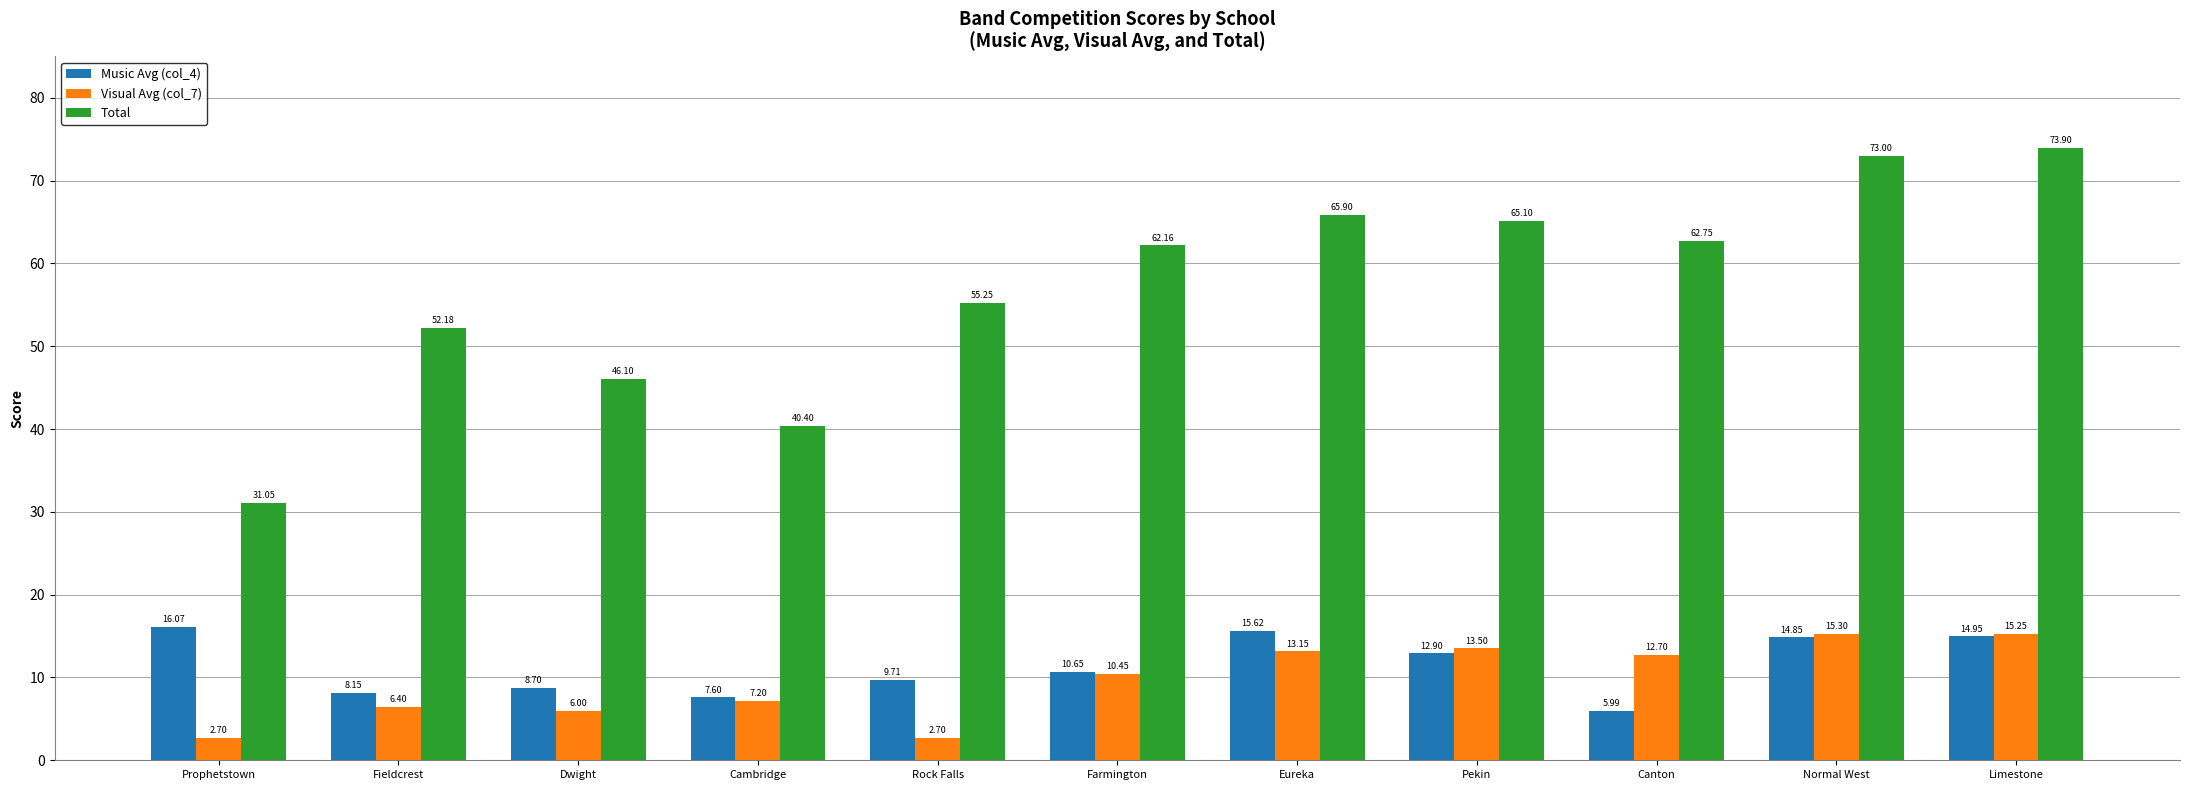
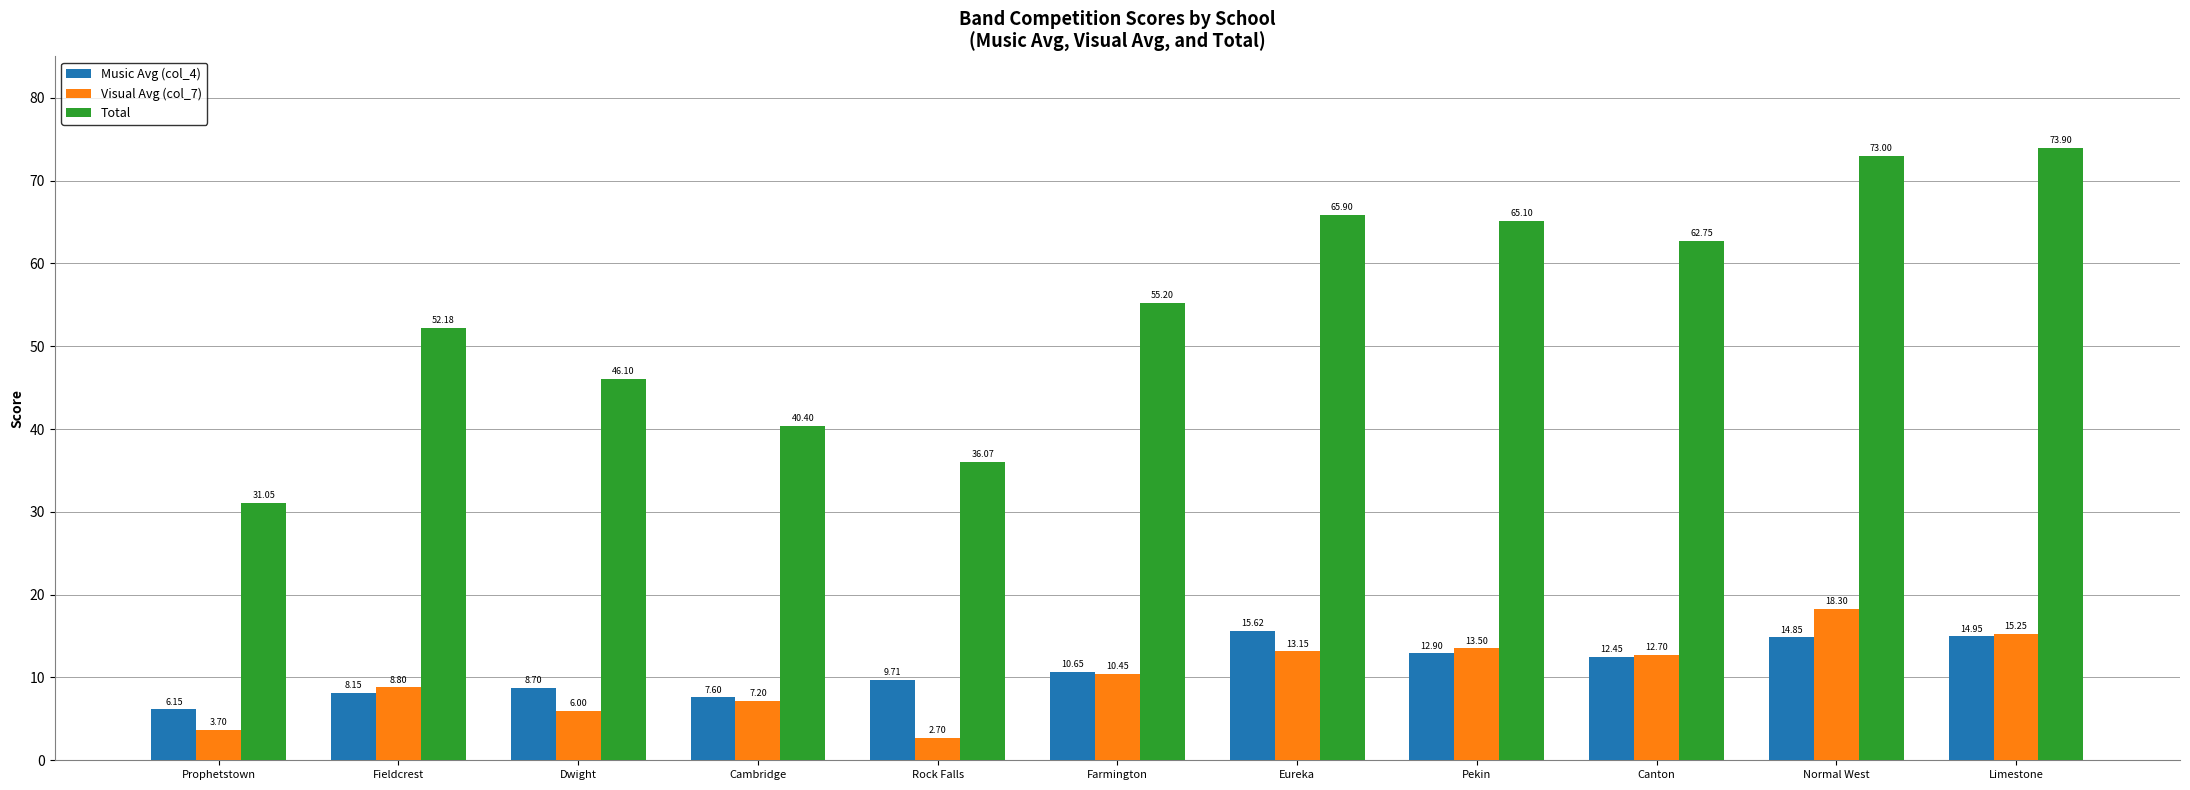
Music Avg (col_4), Prophetstown: 16.07 -> 6.15
Visual Avg (col_7), Prophetstown: 2.70 -> 3.70
Visual Avg (col_7), Fieldcrest: 6.40 -> 8.80
Total, Rock Falls: 55.25 -> 36.07
Total, Farmington: 62.16 -> 55.20
Music Avg (col_4), Canton: 5.99 -> 12.45
Visual Avg (col_7), Normal West: 15.30 -> 18.30
